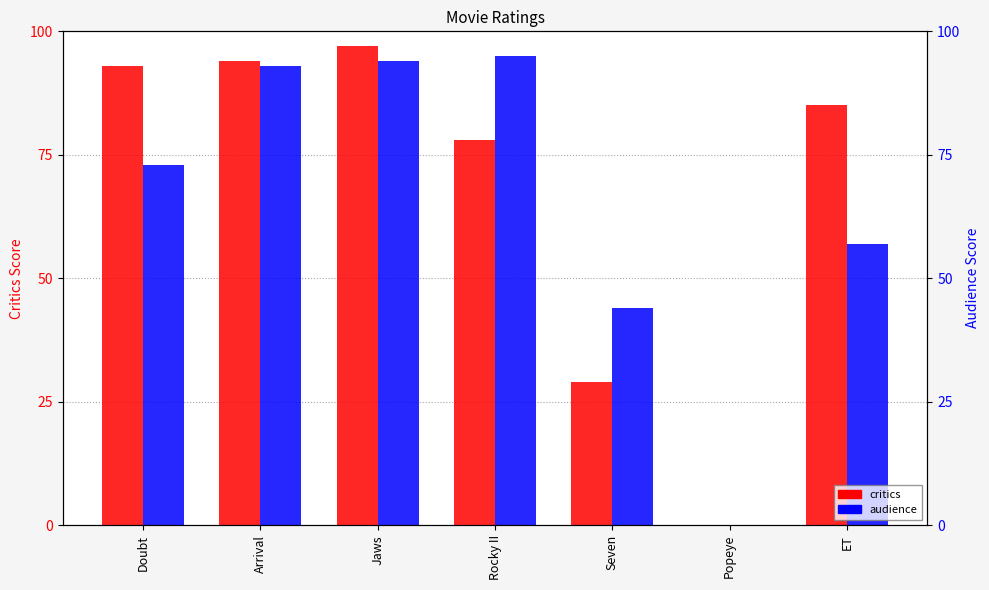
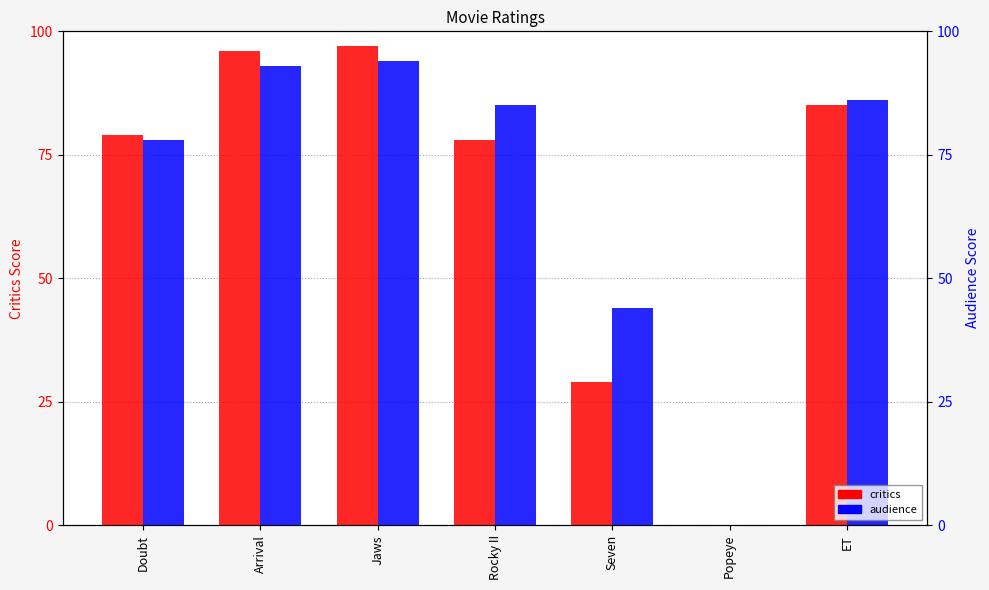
critics, Doubt: 93 -> 79
audience, Doubt: 73 -> 78
critics, Arrival: 94 -> 96
audience, Rocky II: 95 -> 85
audience, ET: 57 -> 86
